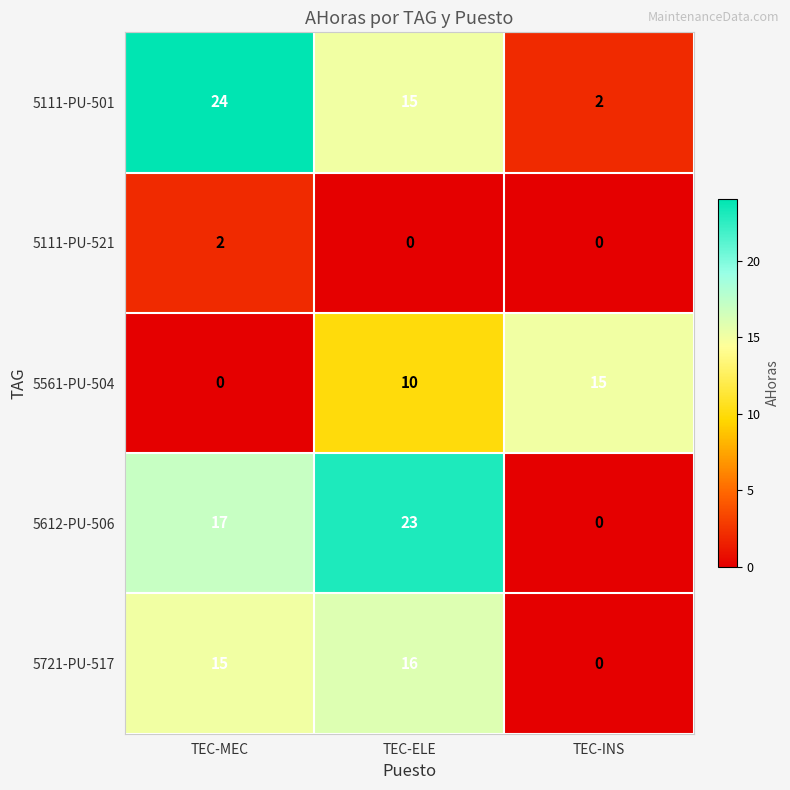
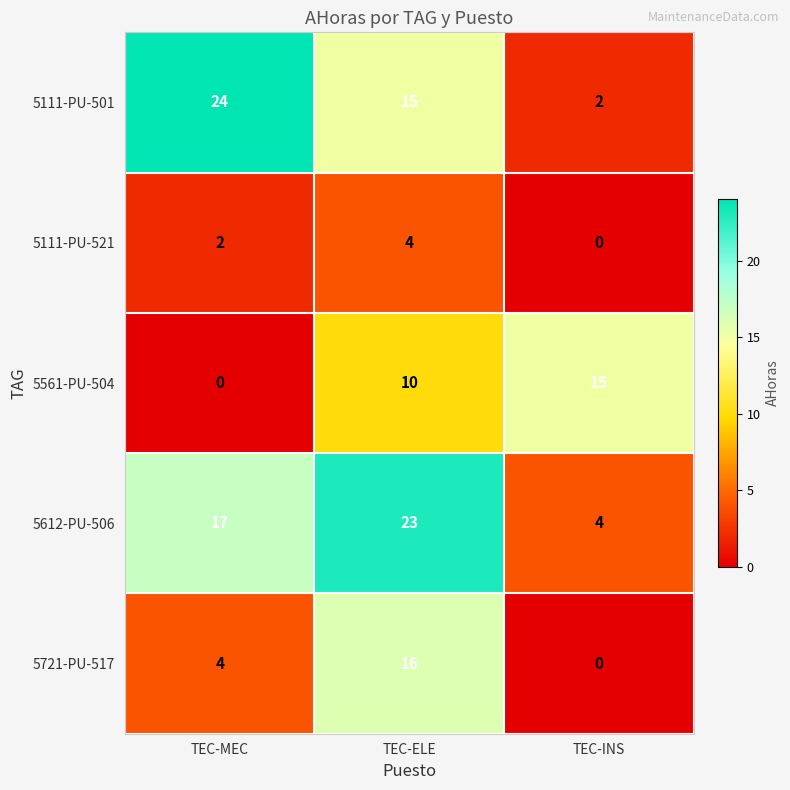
5111-PU-521, TEC-ELE: 0 -> 4
5612-PU-506, TEC-INS: 0 -> 4
5721-PU-517, TEC-MEC: 15 -> 4
